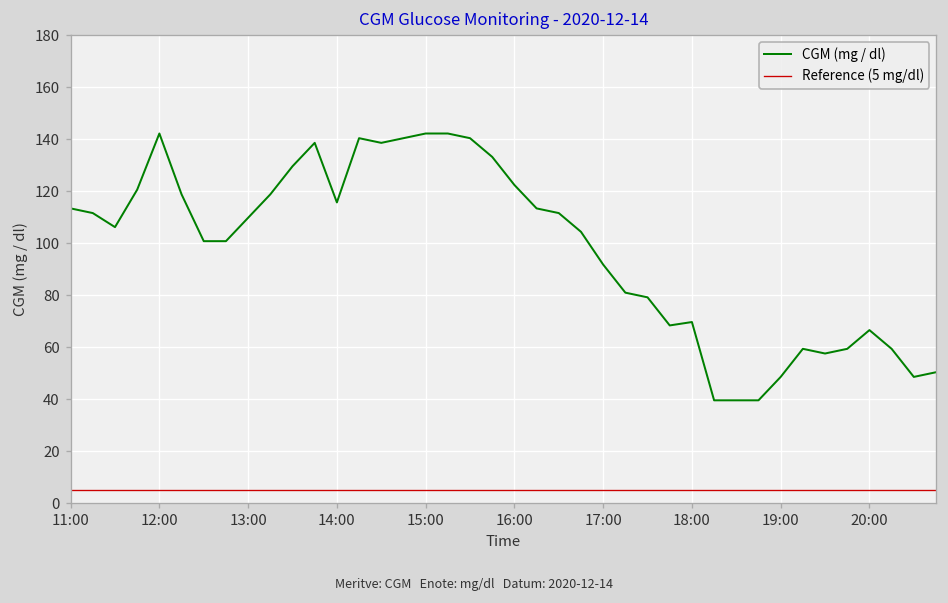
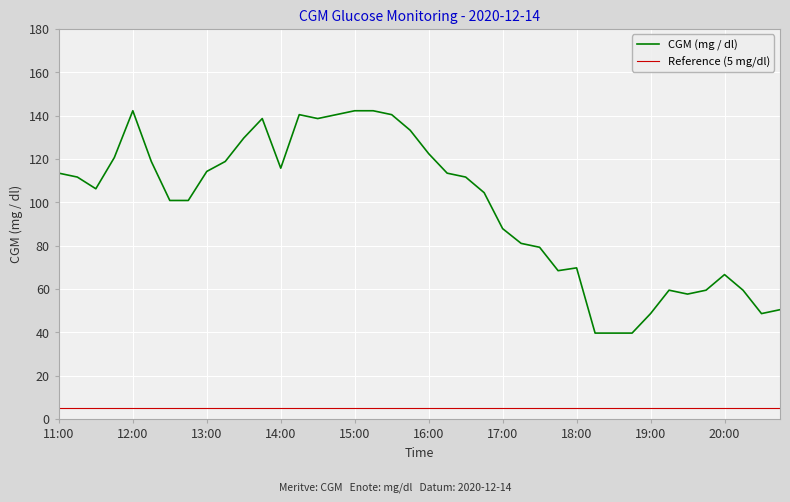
CGM (mg / dl), 13:00: 110 -> 114
CGM (mg / dl), 17:00: 92 -> 88
